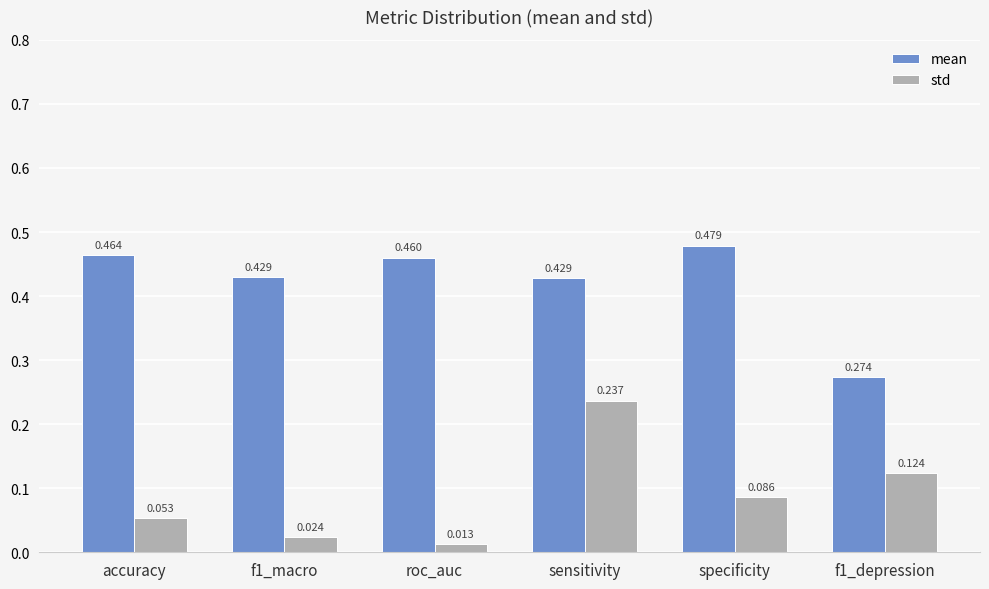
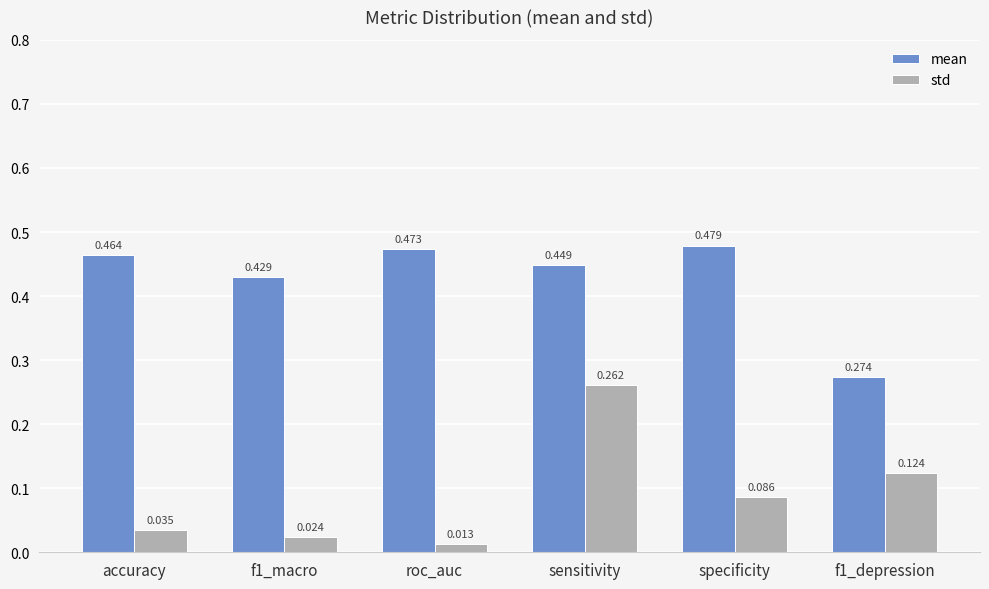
std, accuracy: 0.053 -> 0.035
mean, roc_auc: 0.460 -> 0.473
mean, sensitivity: 0.429 -> 0.449
std, sensitivity: 0.237 -> 0.262
